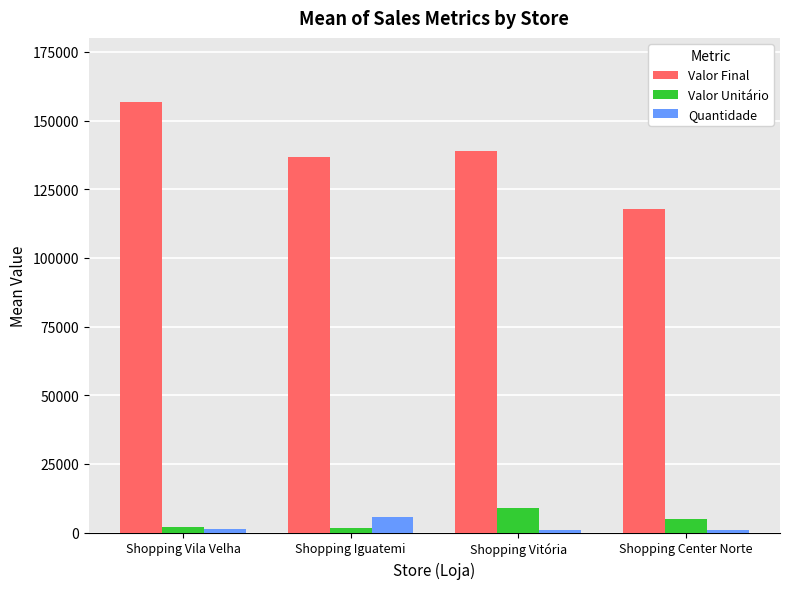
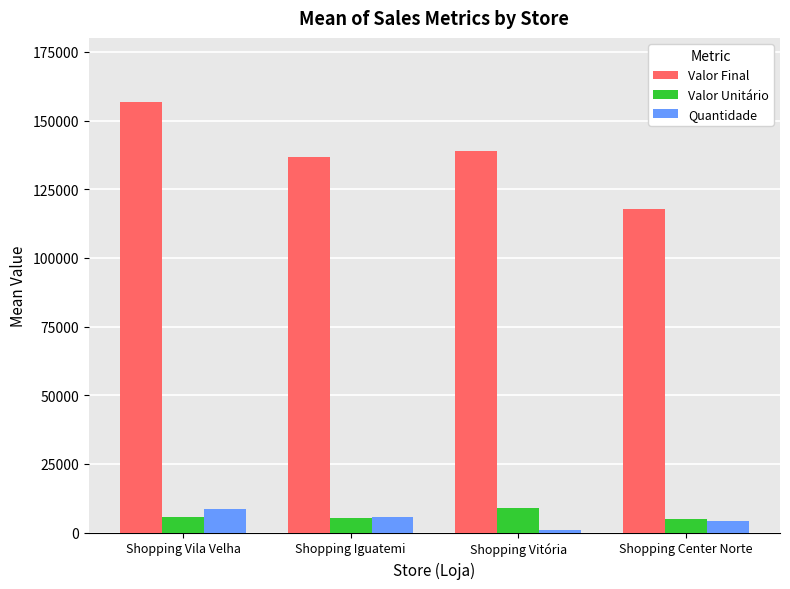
Valor Unitário, Shopping Vila Velha: 2000 -> 6000
Quantidade, Shopping Vila Velha: 1000 -> 9000
Valor Unitário, Shopping Iguatemi: 2000 -> 5000
Quantidade, Shopping Center Norte: 1000 -> 4000
